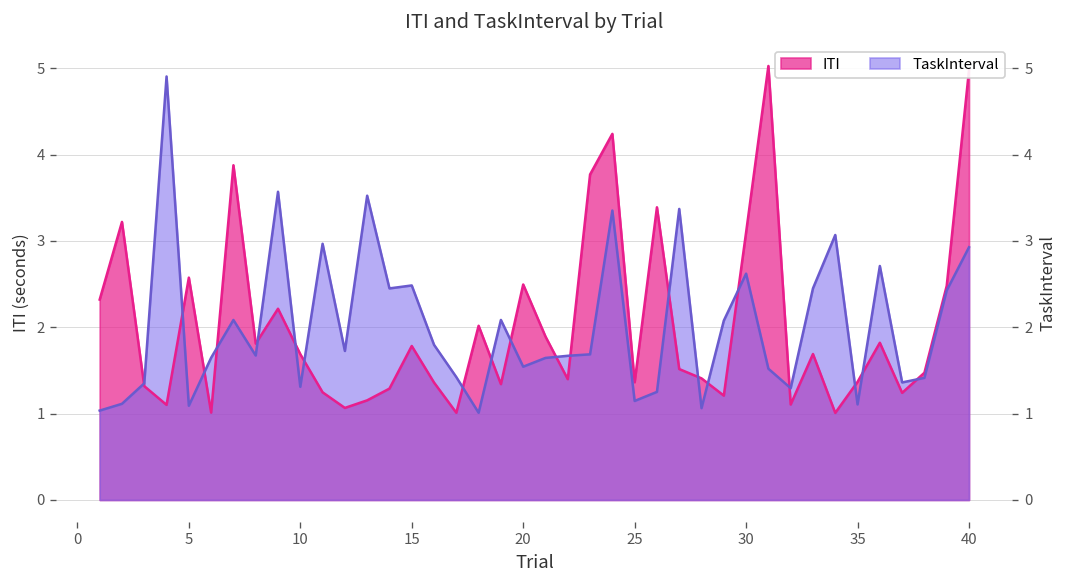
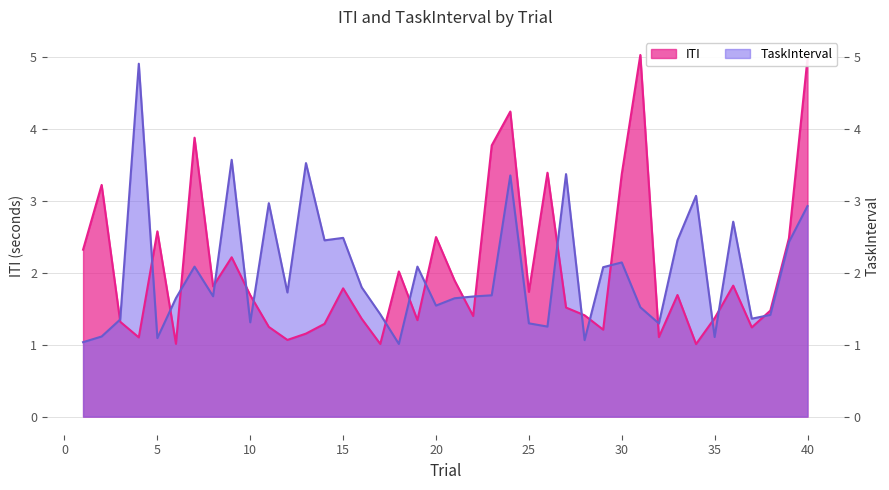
ITI, 25: 1.4 -> 1.7
TaskInterval, 25: 1.1 -> 1.3
ITI, 30: 3.1 -> 3.4
TaskInterval, 30: 2.6 -> 2.1
